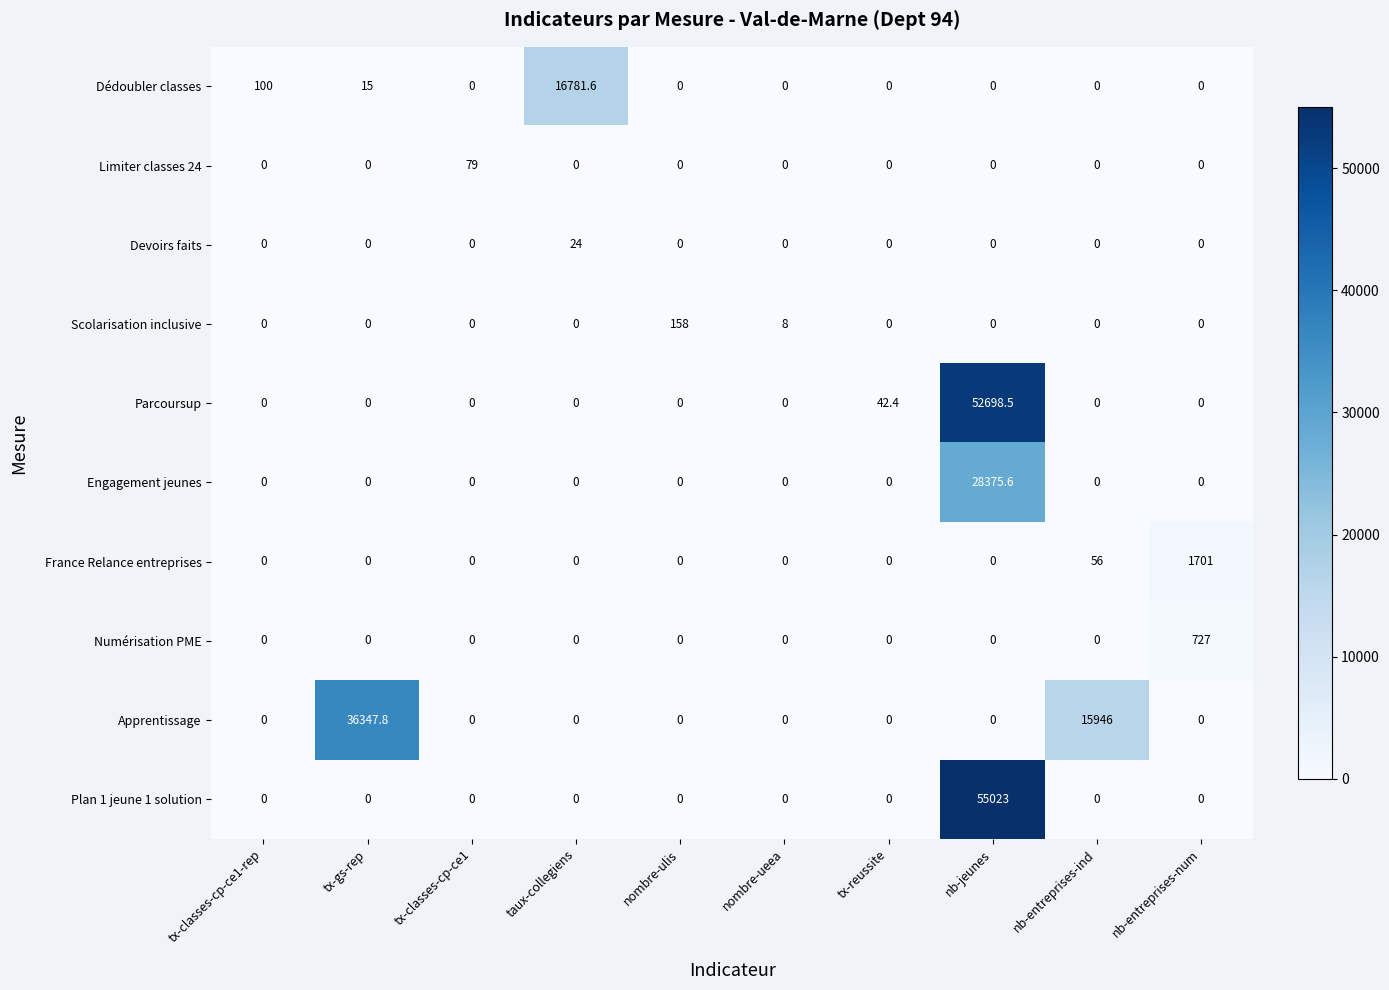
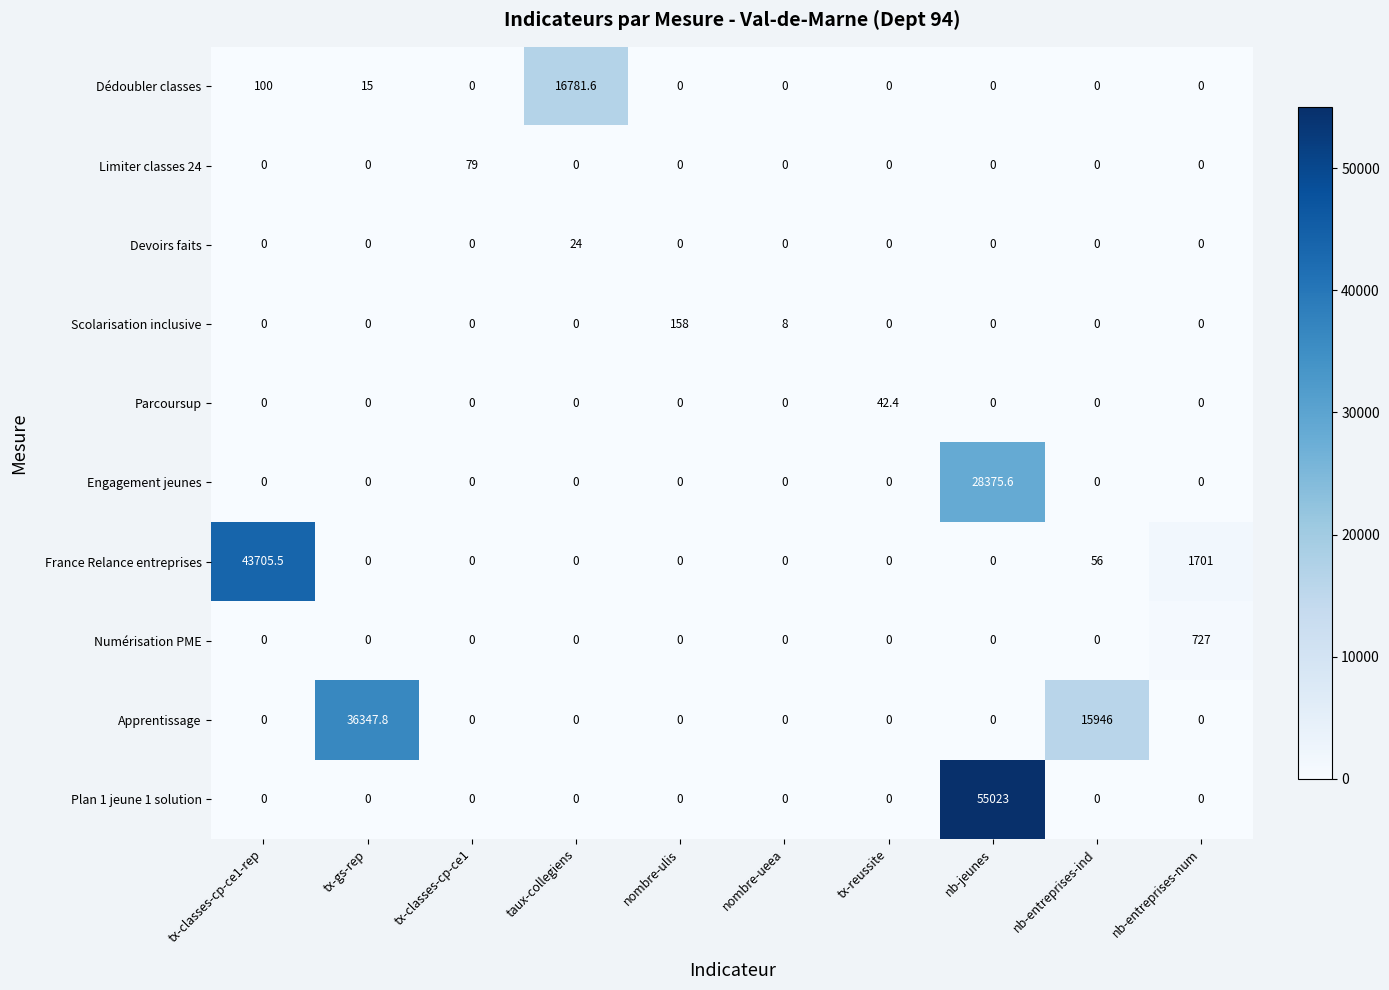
Parcoursup, nb-jeunes: 52698.5 -> 0
France Relance entreprises, tx-classes-cp-ce1-rep: 0 -> 43705.5
